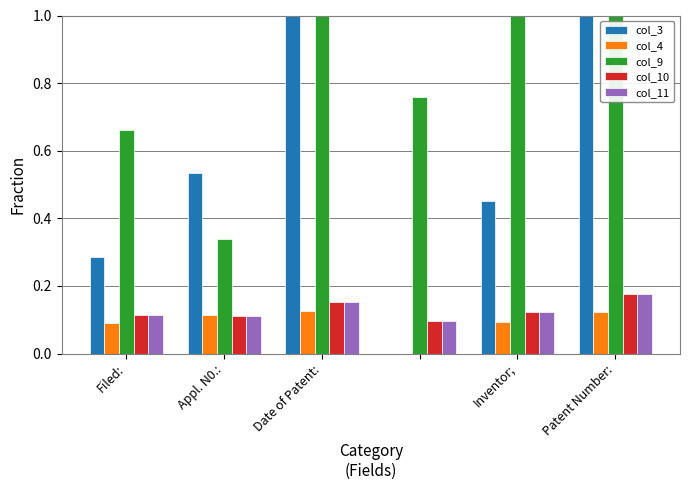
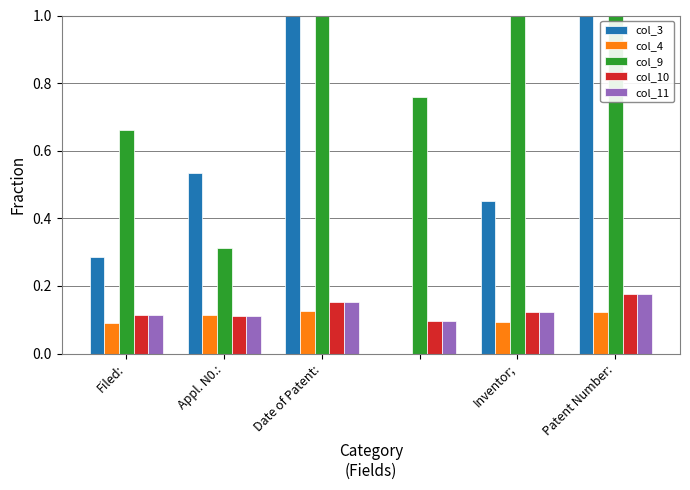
col_9, Appl. N0.:: 0.34 -> 0.31
